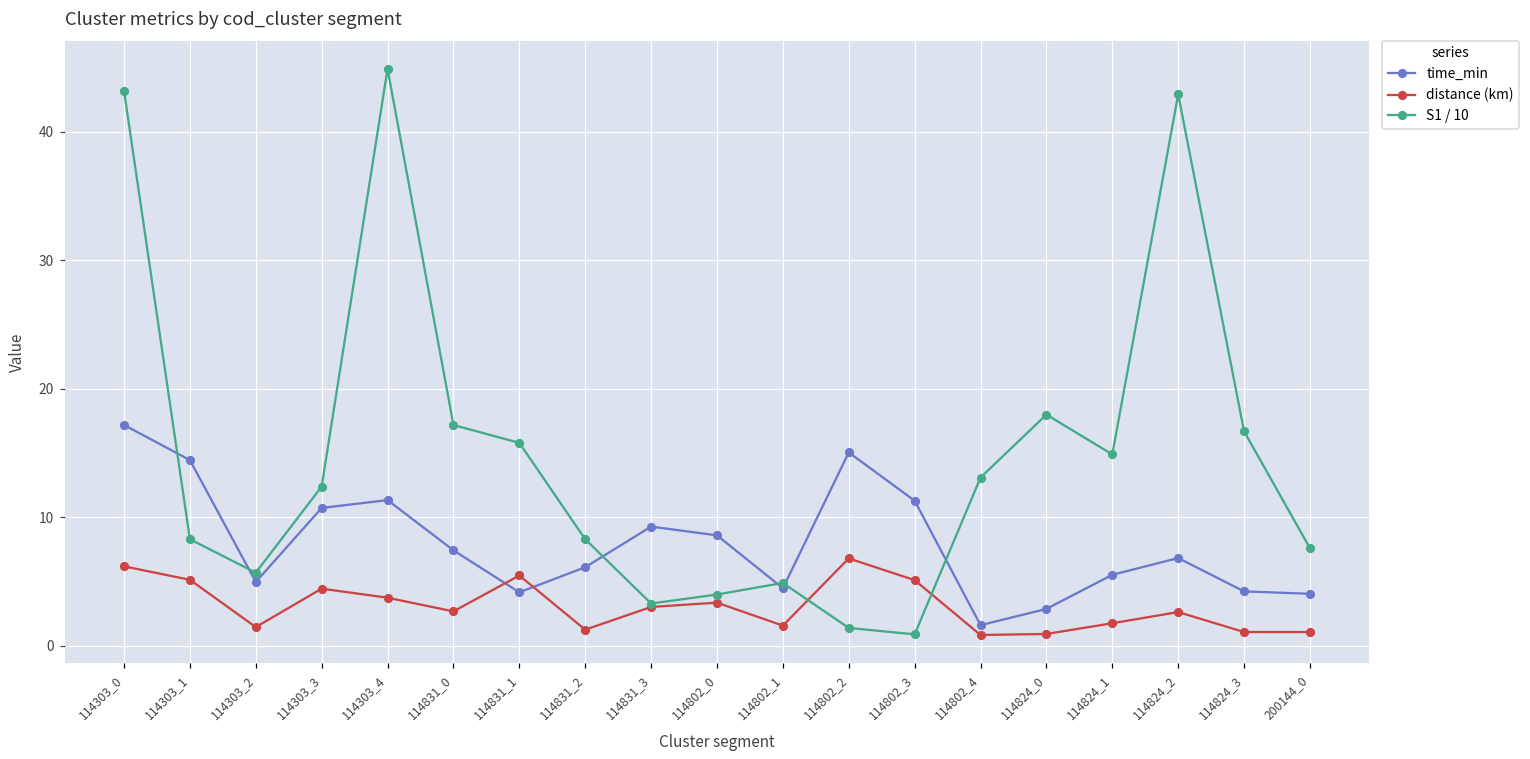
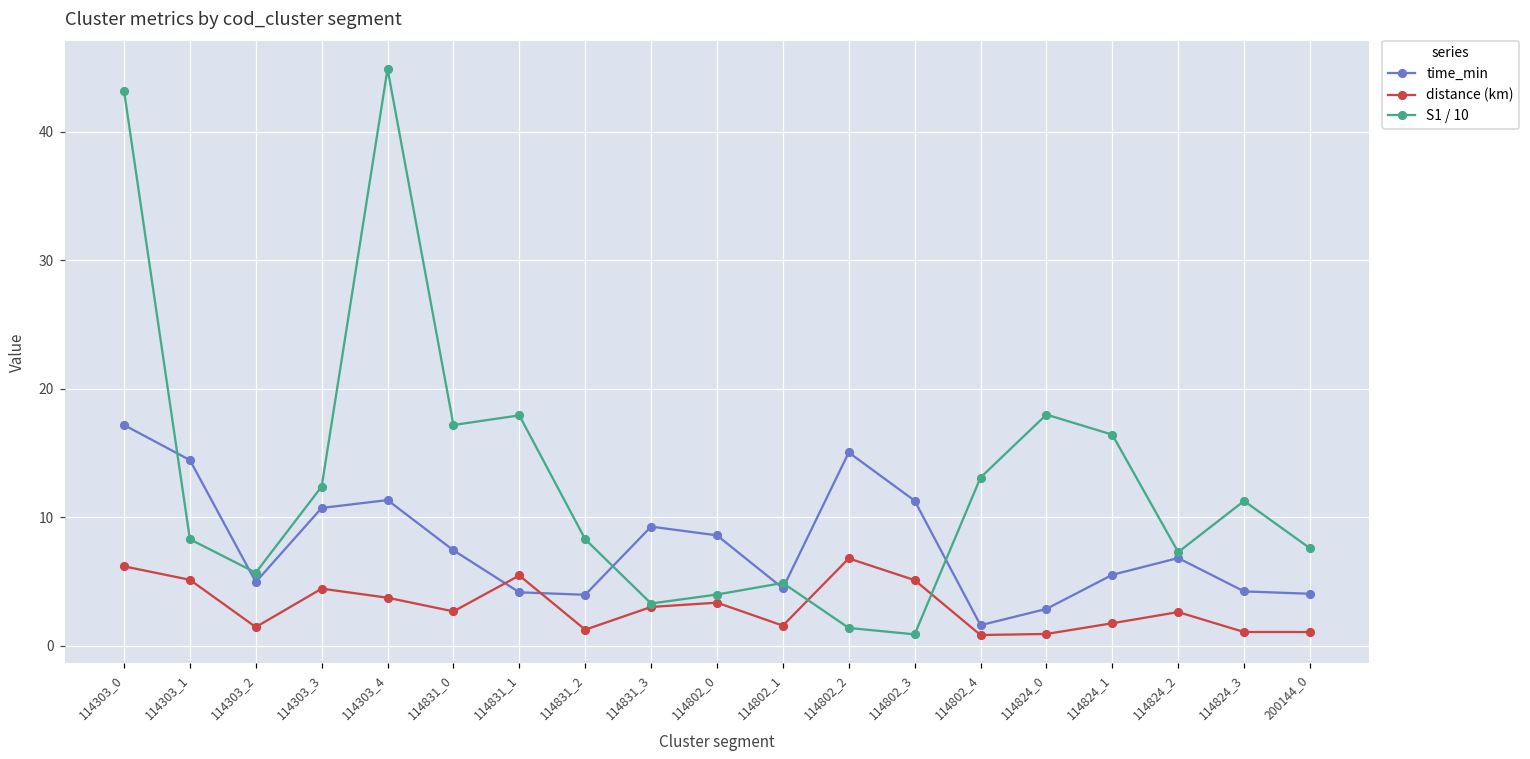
S1 / 10, 114831_1: 15.8 -> 17.9
time_min, 114831_2: 6.1 -> 4.0
S1 / 10, 114824_1: 14.9 -> 16.4
S1 / 10, 114824_2: 42.9 -> 7.3
S1 / 10, 114824_3: 16.7 -> 11.3
